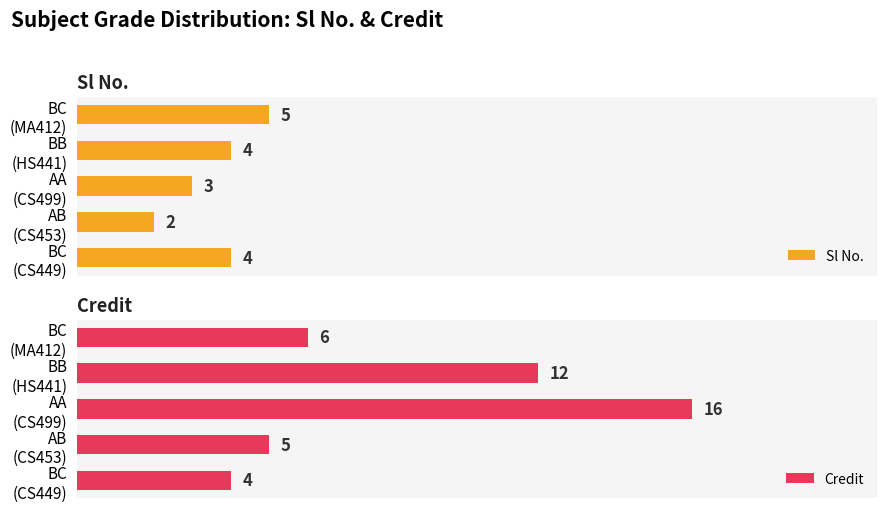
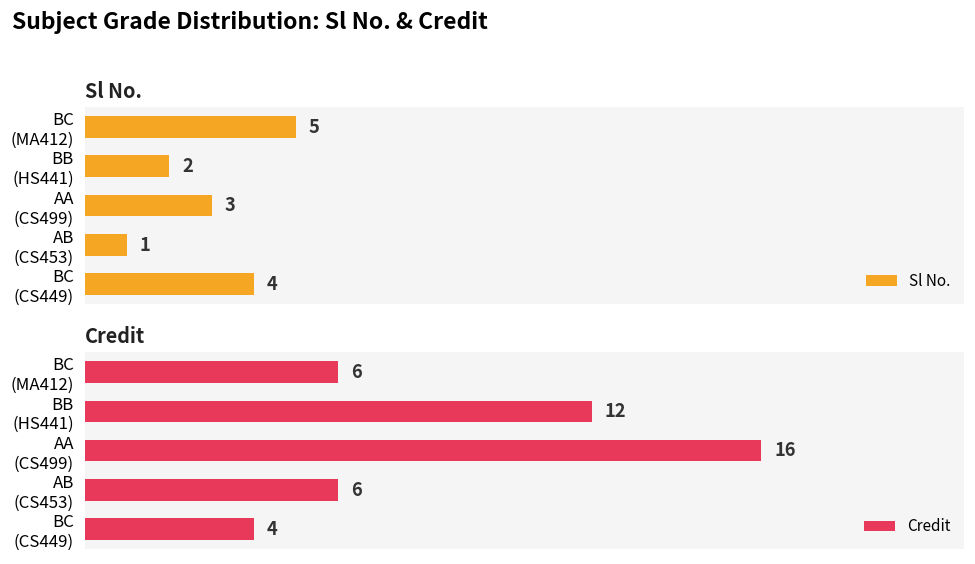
Sl No., BB (HS441): 4 -> 2
Sl No., AB (CS453): 2 -> 1
Credit, AB (CS453): 5 -> 6
